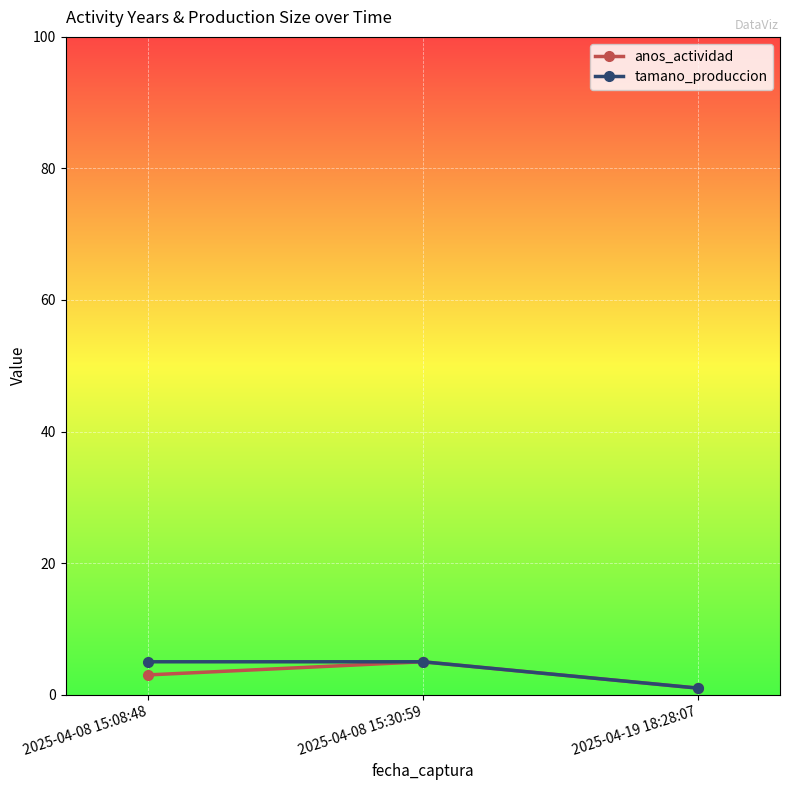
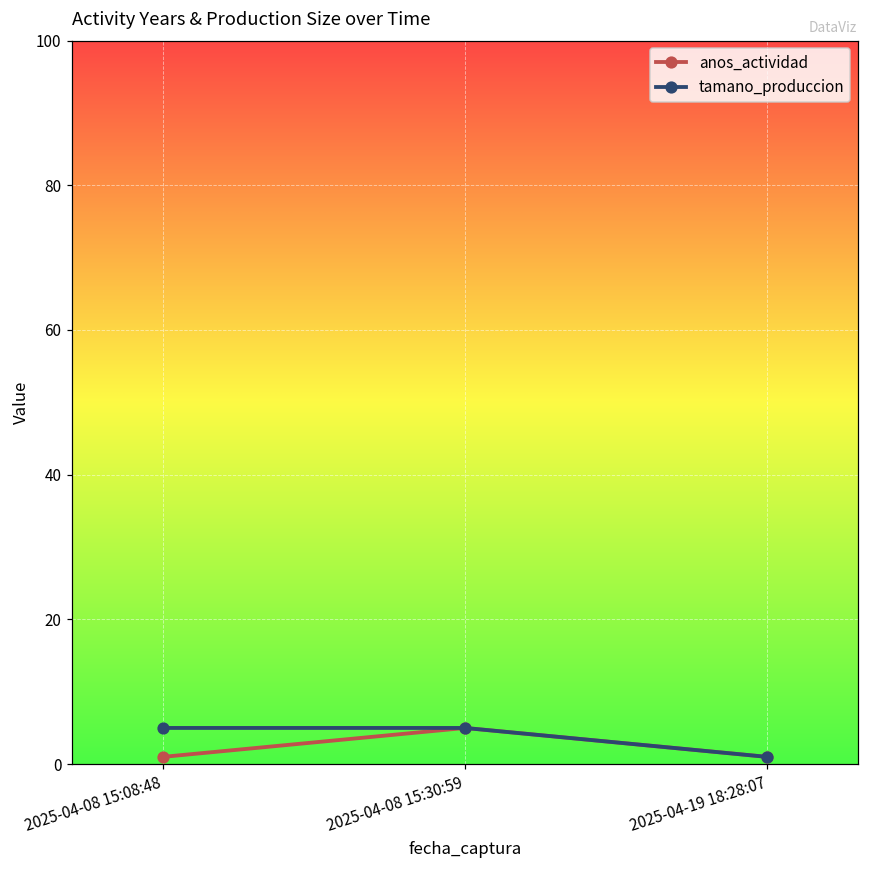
anos_actividad, 2025-04-08 15:08:48: 3 -> 1
